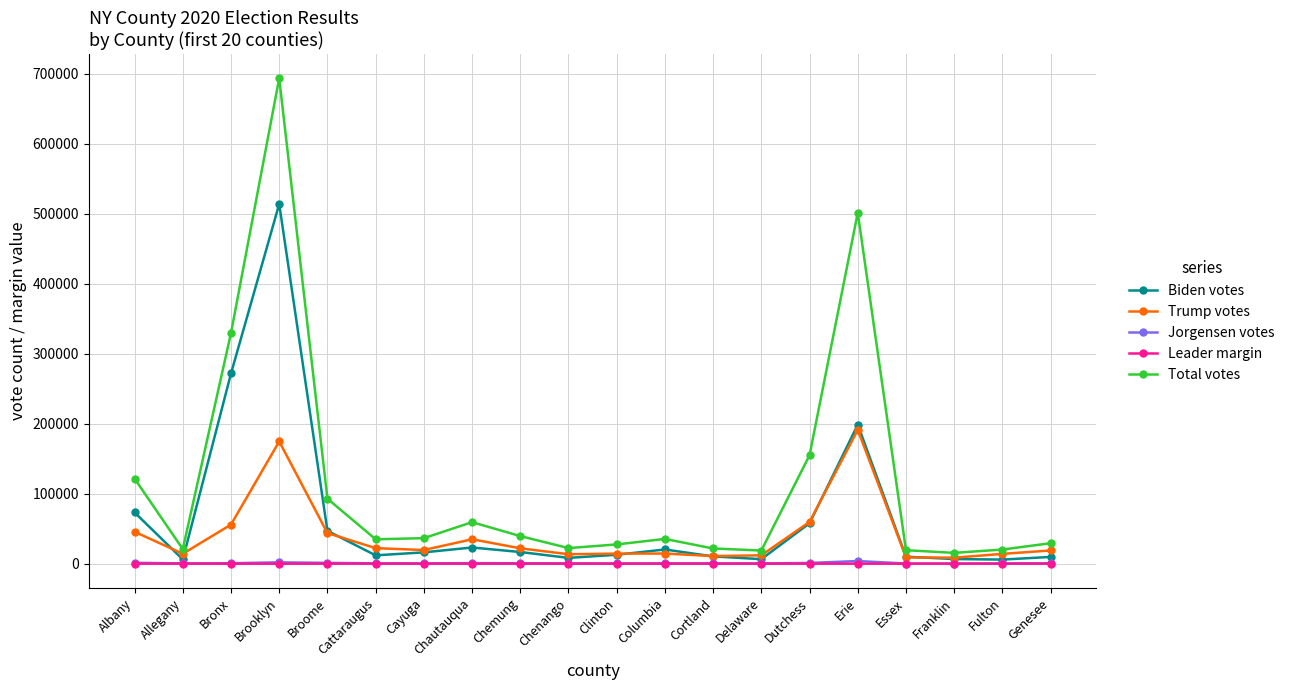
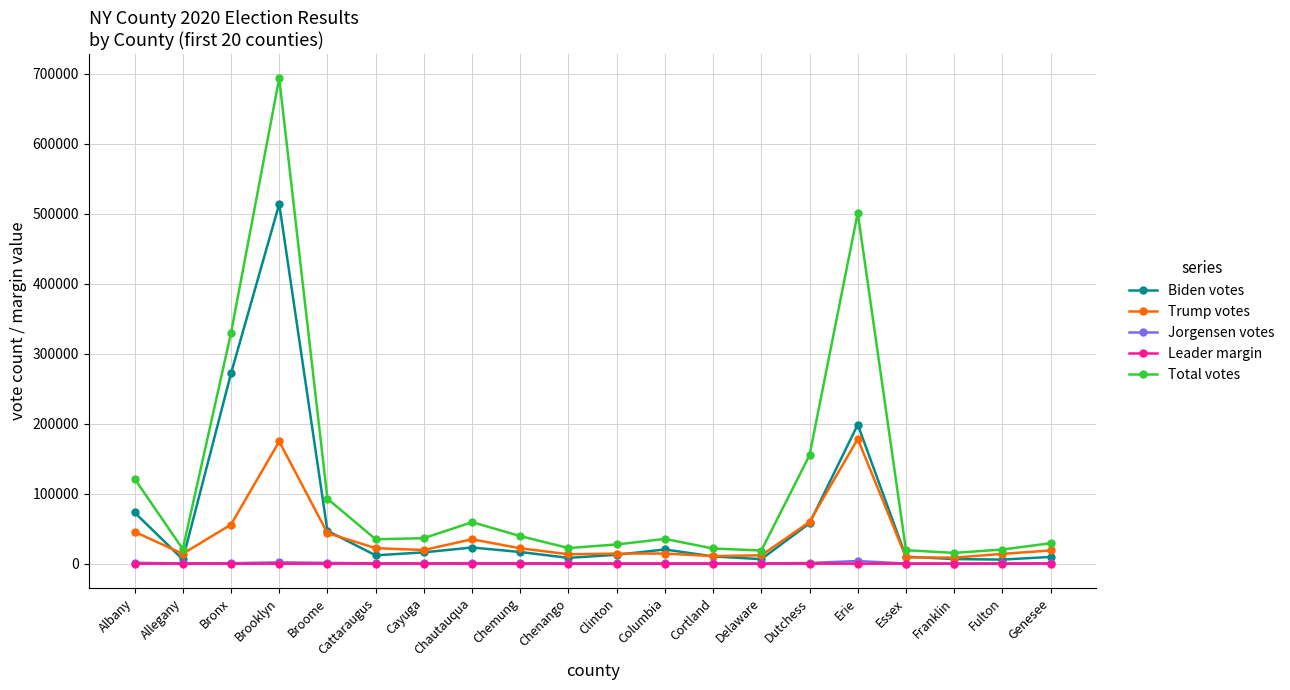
Trump votes, Erie: 190000 -> 180000
